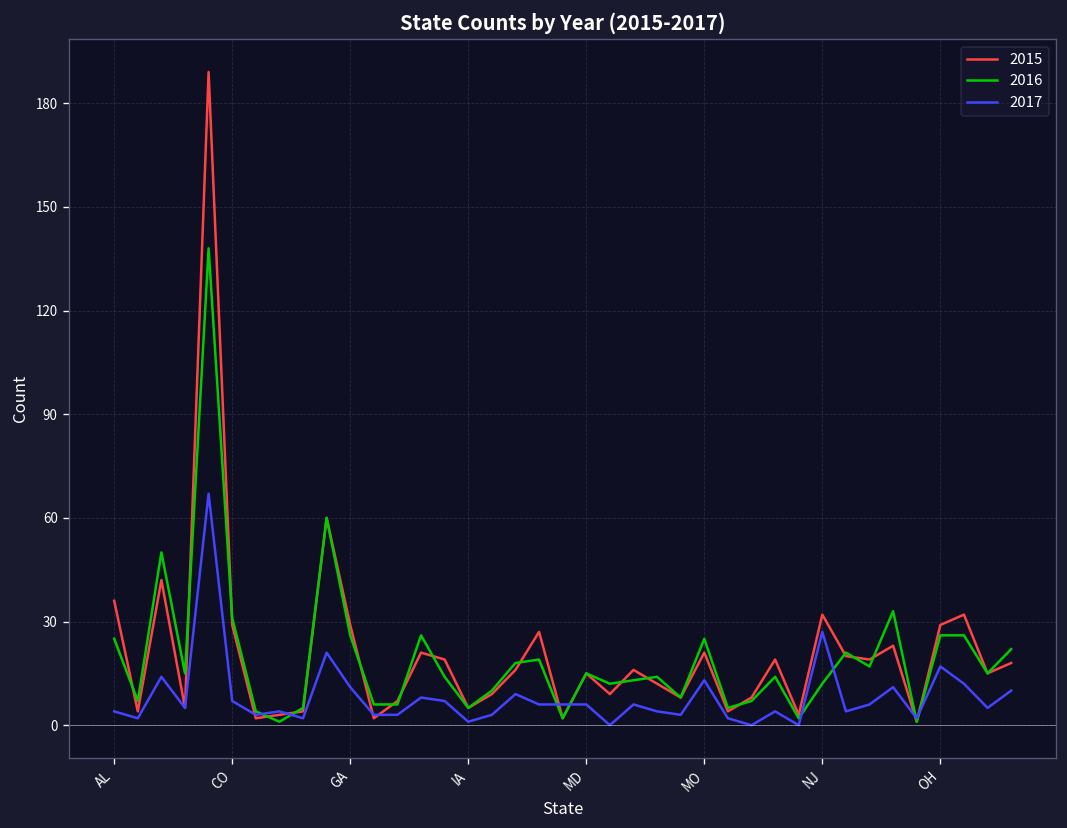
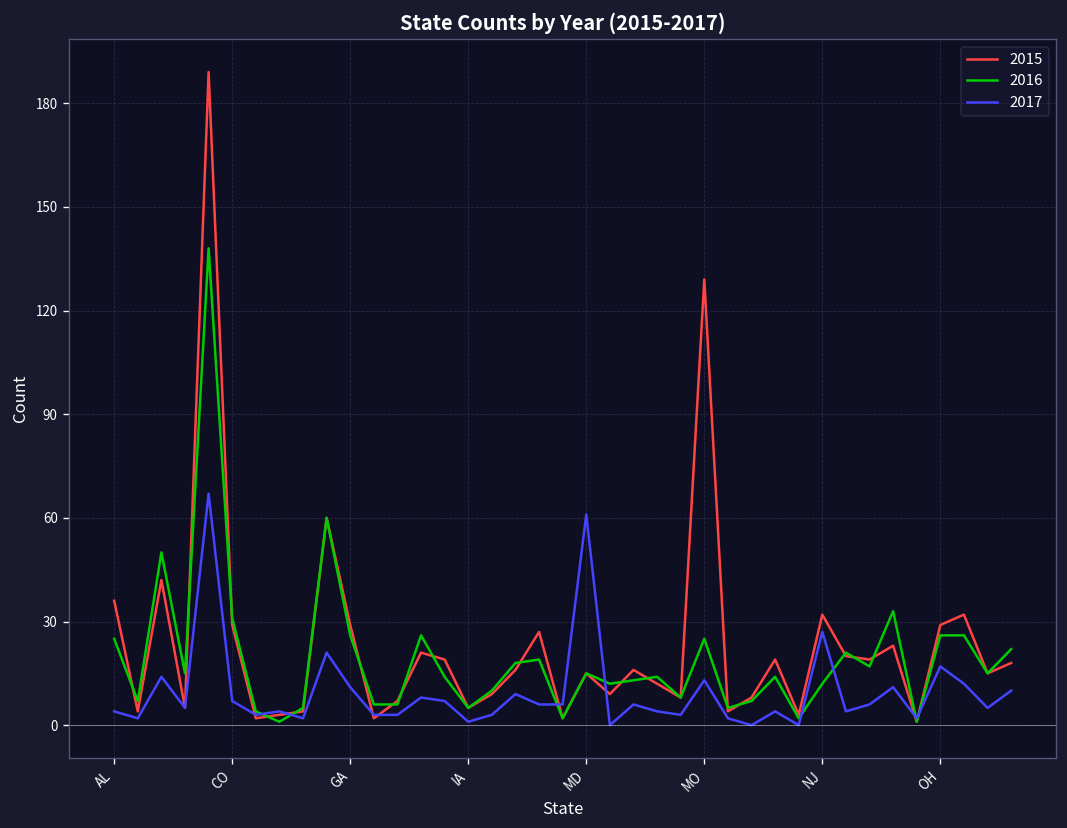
2017, MD: 6 -> 61
2015, MO: 21 -> 129
